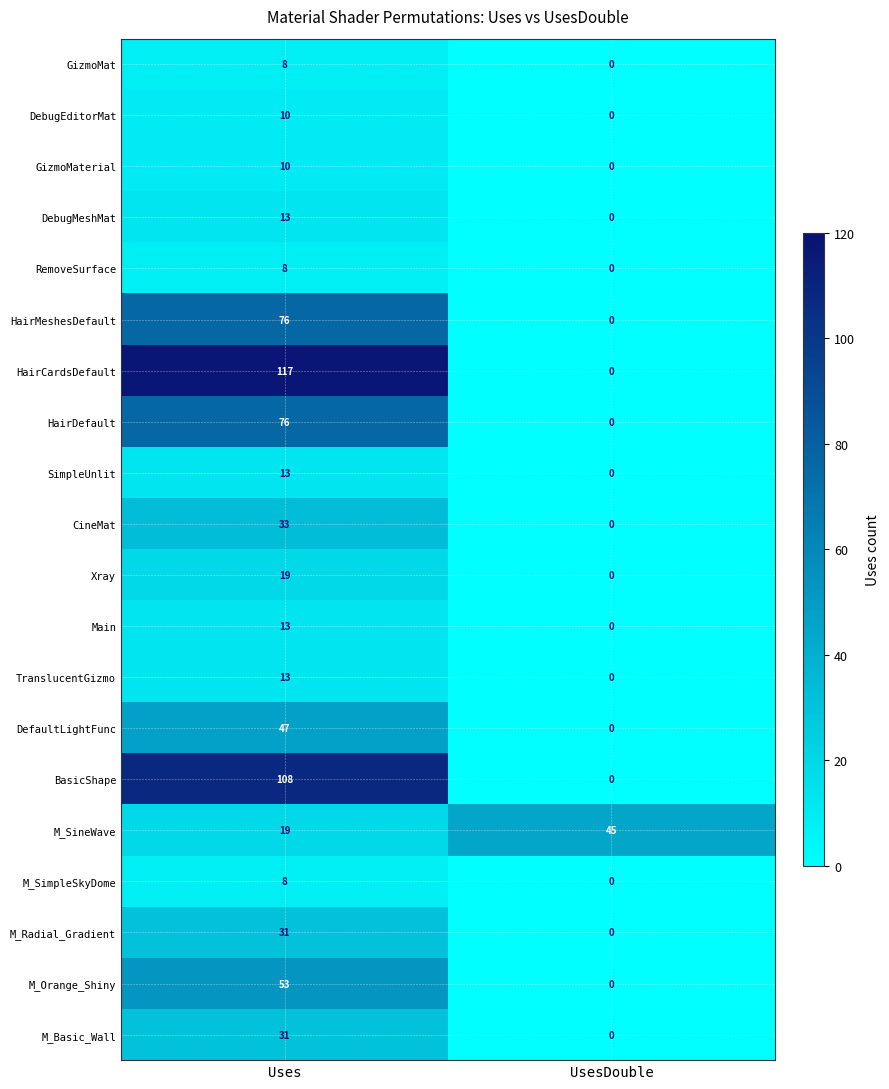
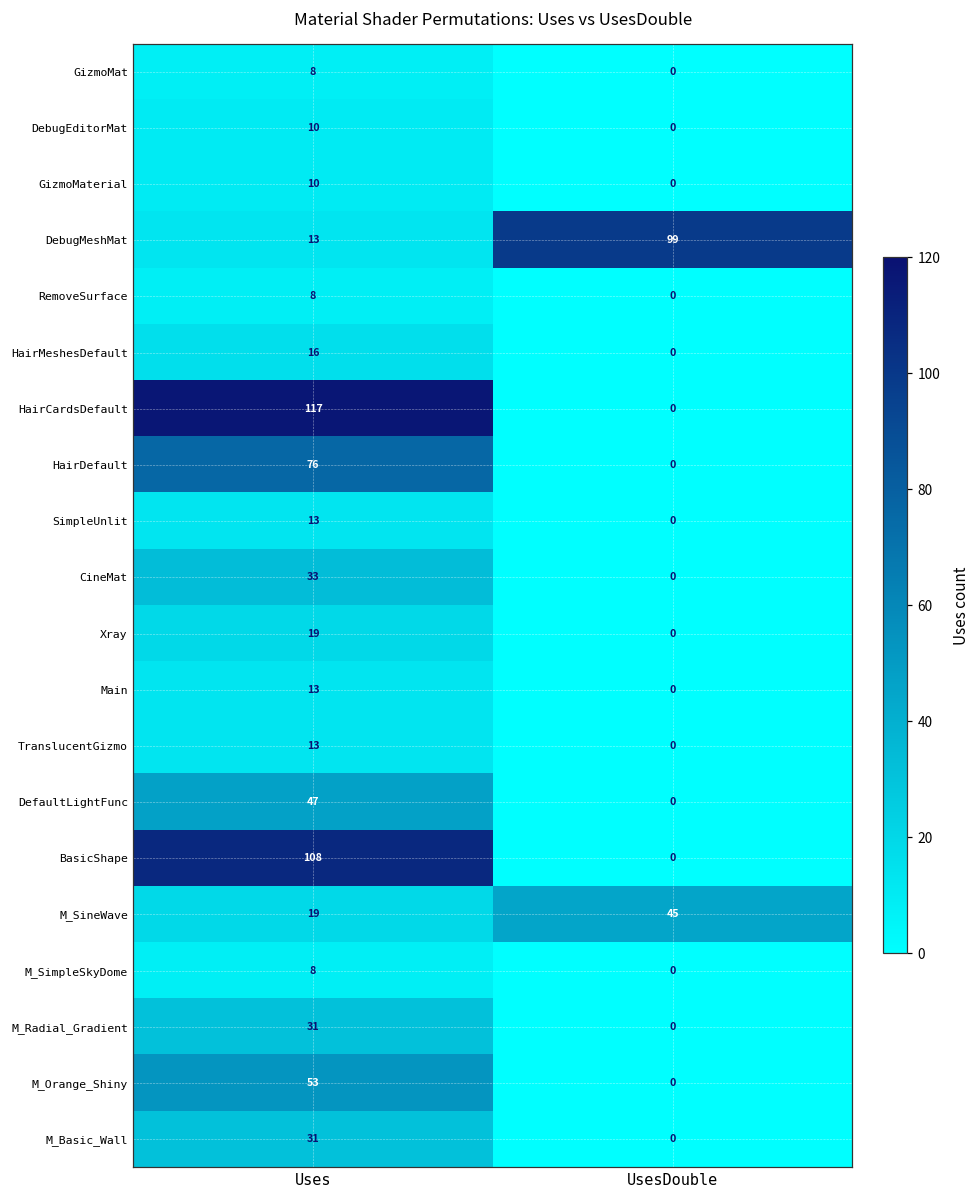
DebugMeshMat, UsesDouble: 0 -> 99
HairMeshesDefault, Uses: 76 -> 16
